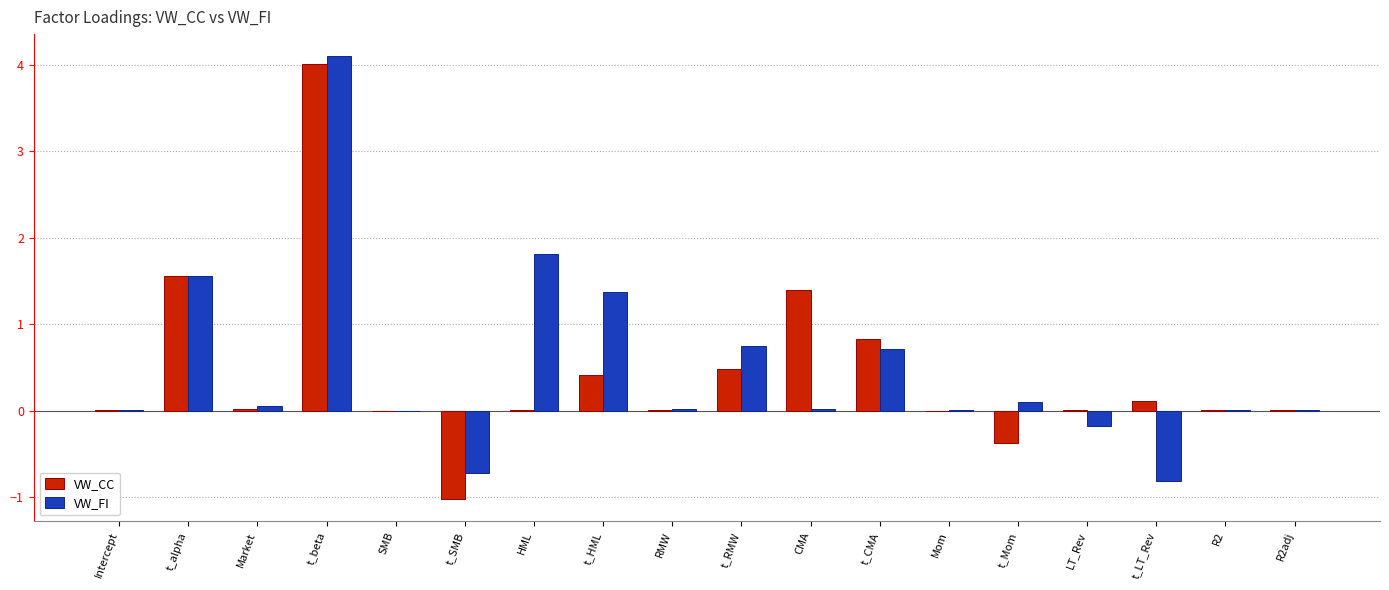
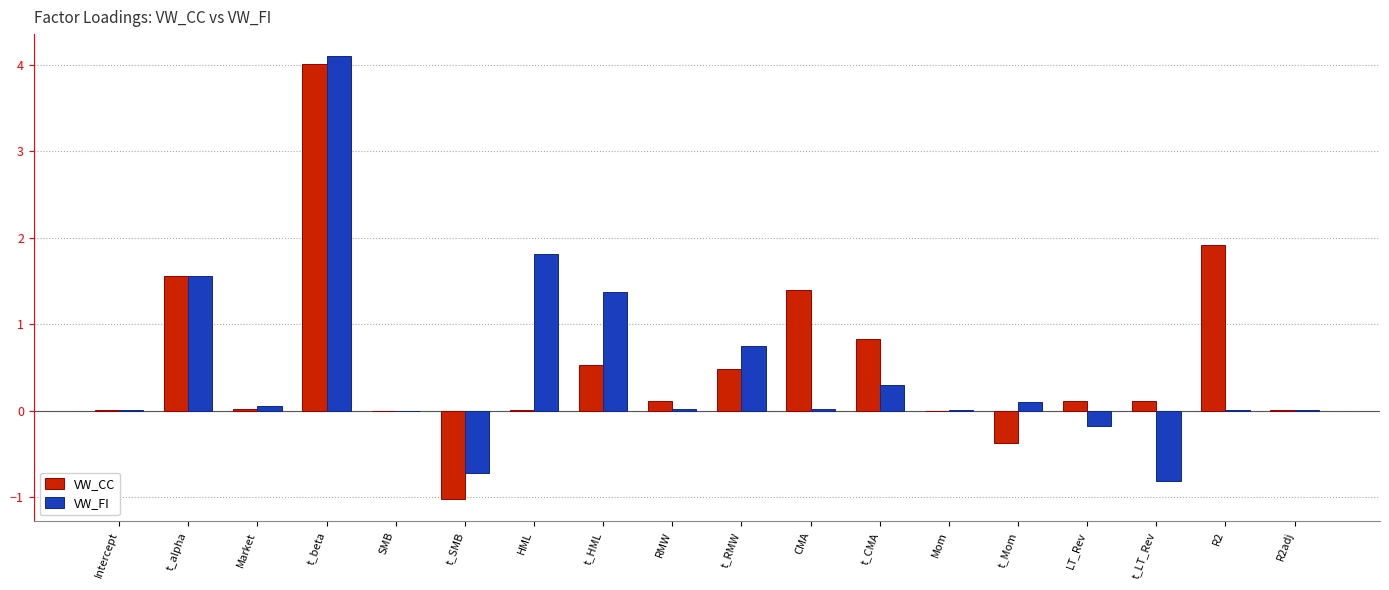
VW_CC, t_HML: 0.4 -> 0.5
VW_CC, RMW: 0.0 -> 0.1
VW_FI, t_CMA: 0.7 -> 0.3
VW_CC, LT_Rev: 0.0 -> 0.1
VW_CC, R2: 0.0 -> 1.9
